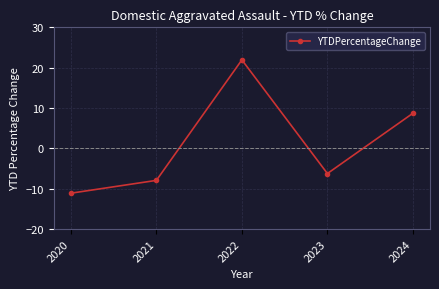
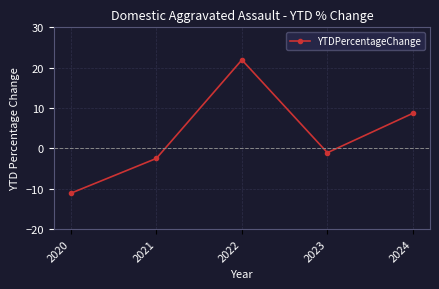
2021: -8 -> -2
2023: -6 -> -1
